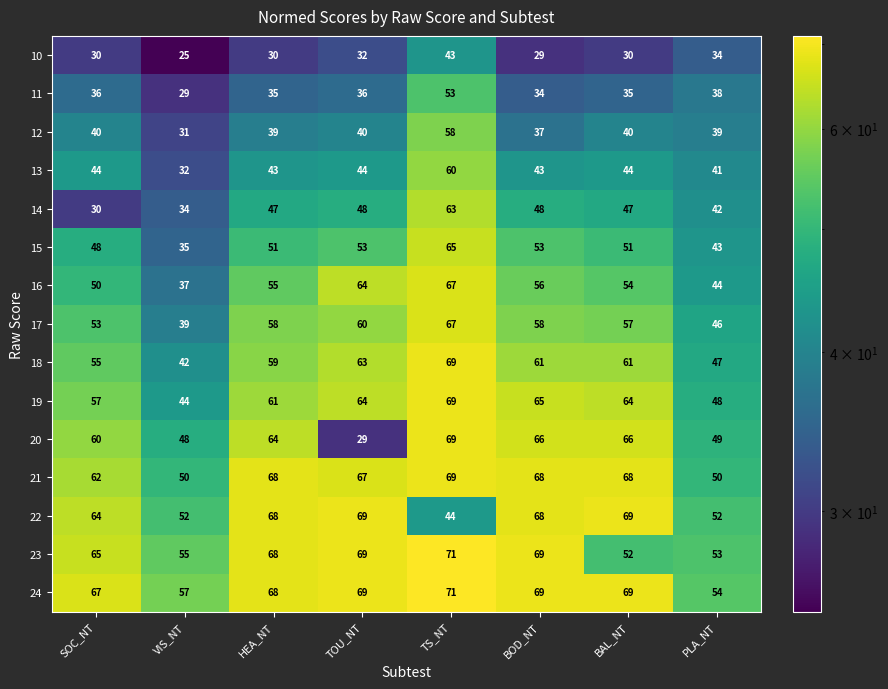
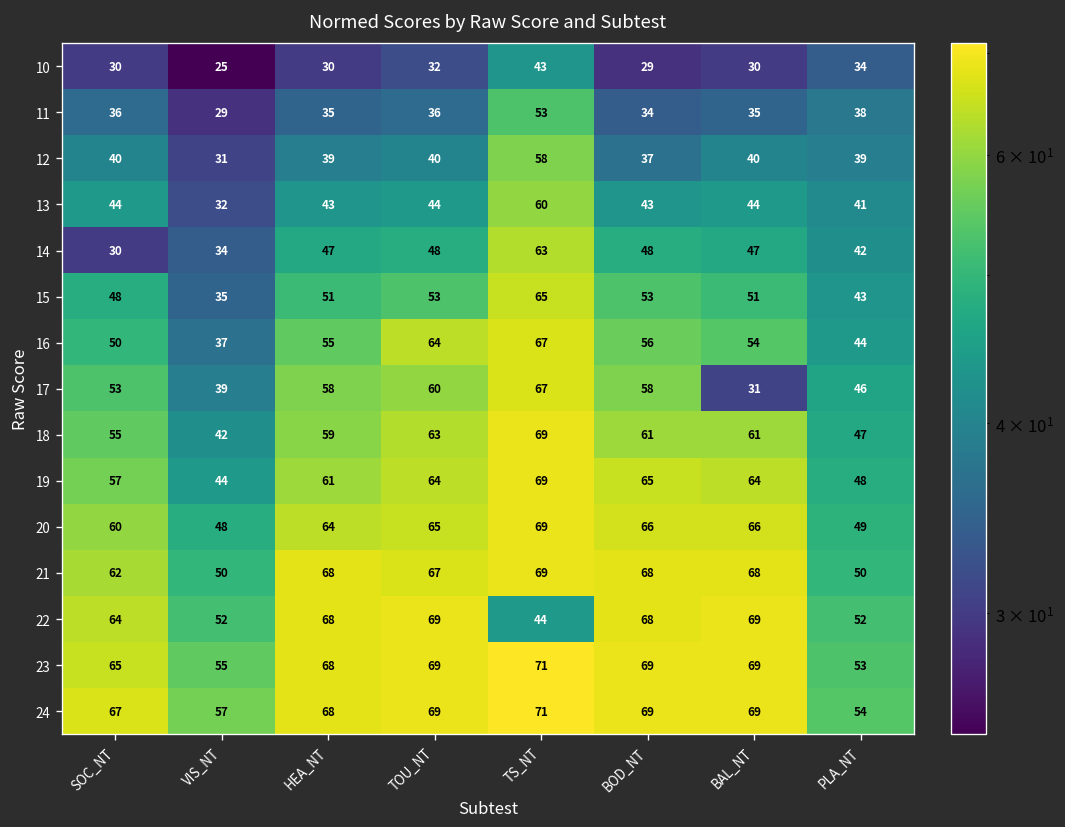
17, BAL_NT: 57 -> 31
20, TOU_NT: 29 -> 65
23, BAL_NT: 52 -> 69
